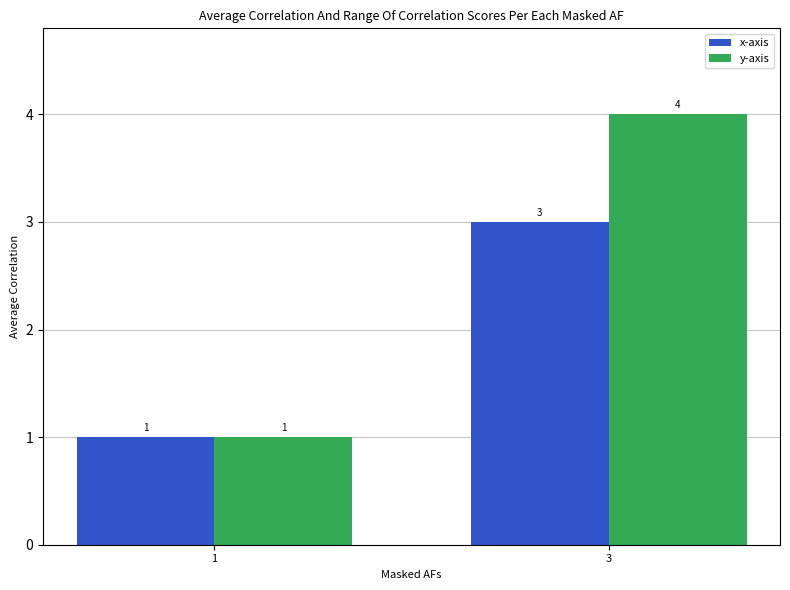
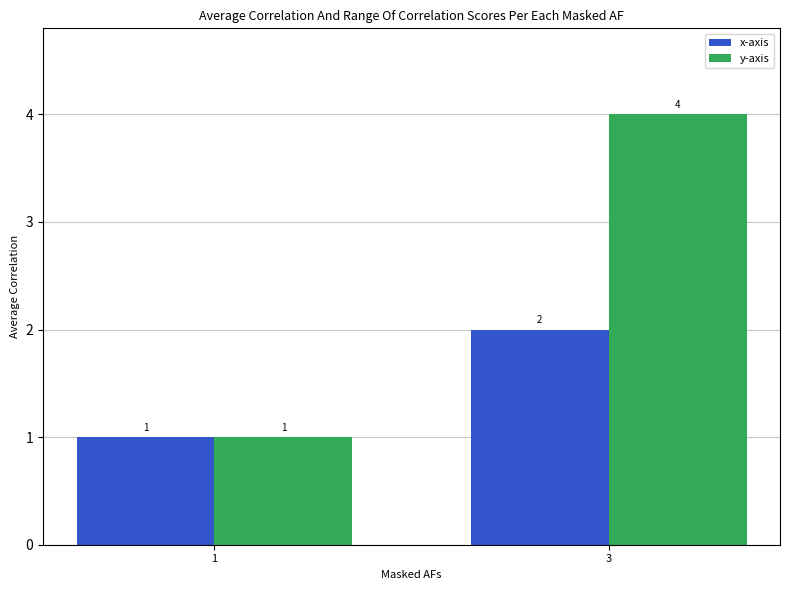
x-axis, 3: 3 -> 2
